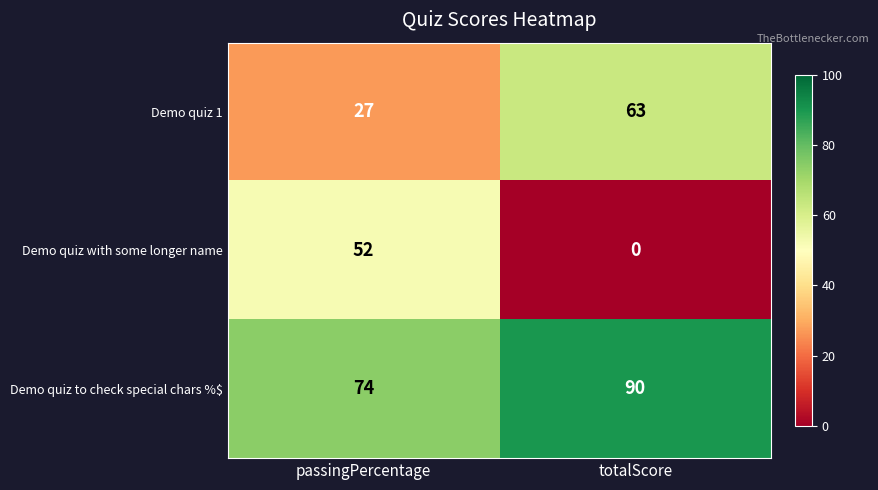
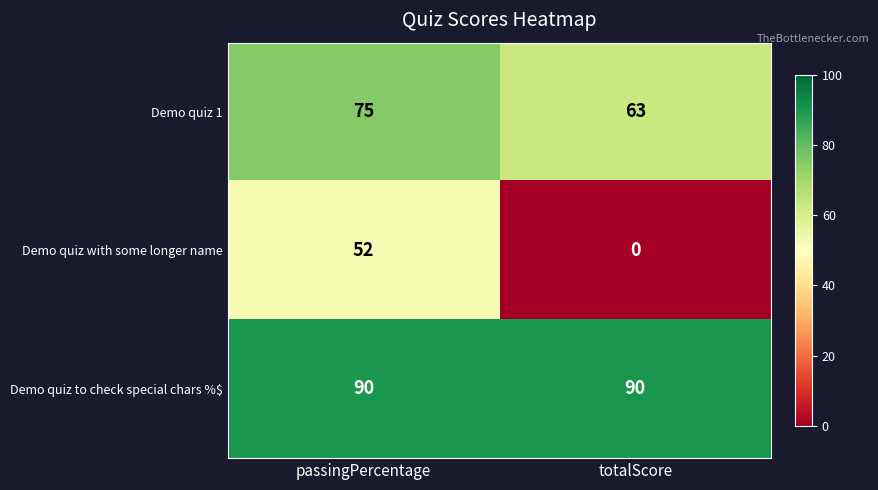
Demo quiz 1, passingPercentage: 27 -> 75
Demo quiz to check special chars %$, passingPercentage: 74 -> 90
